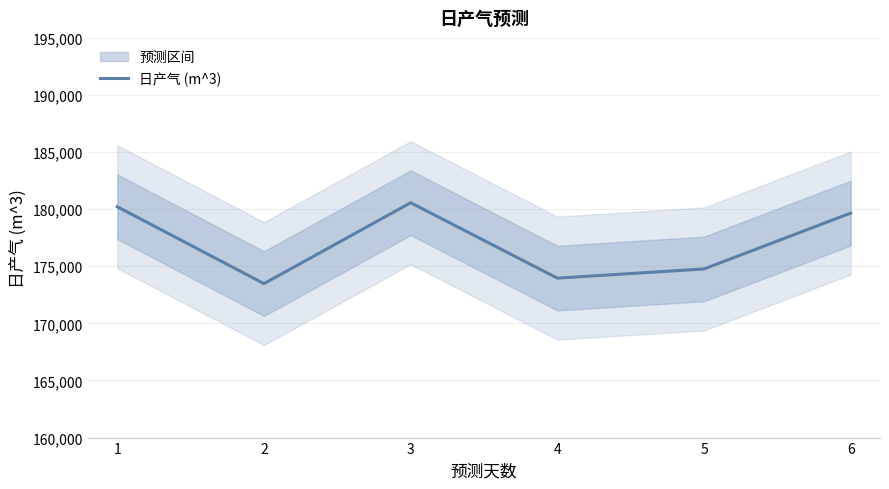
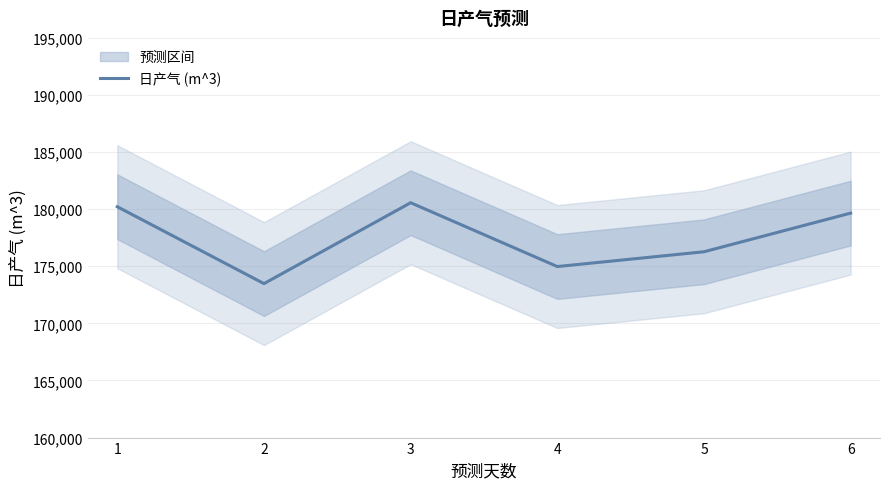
日产气 (m^3), 4: 174,000 -> 175,000
日产气 (m^3), 5: 174,800 -> 176,300
